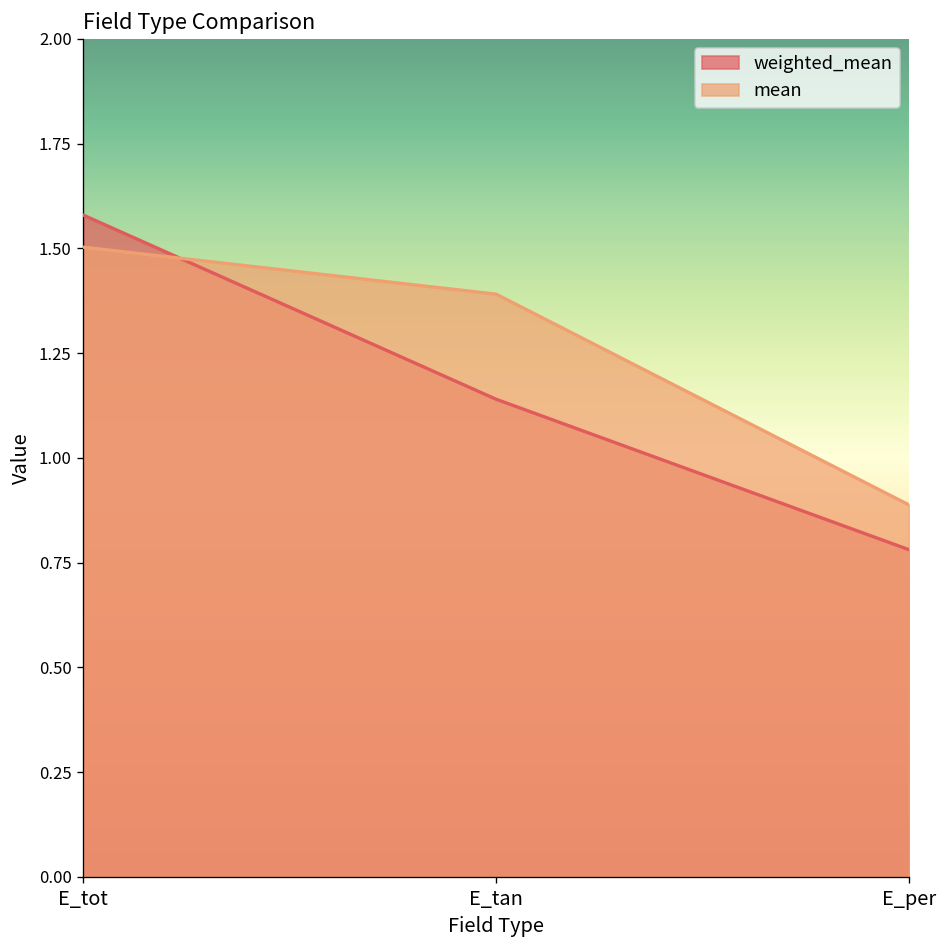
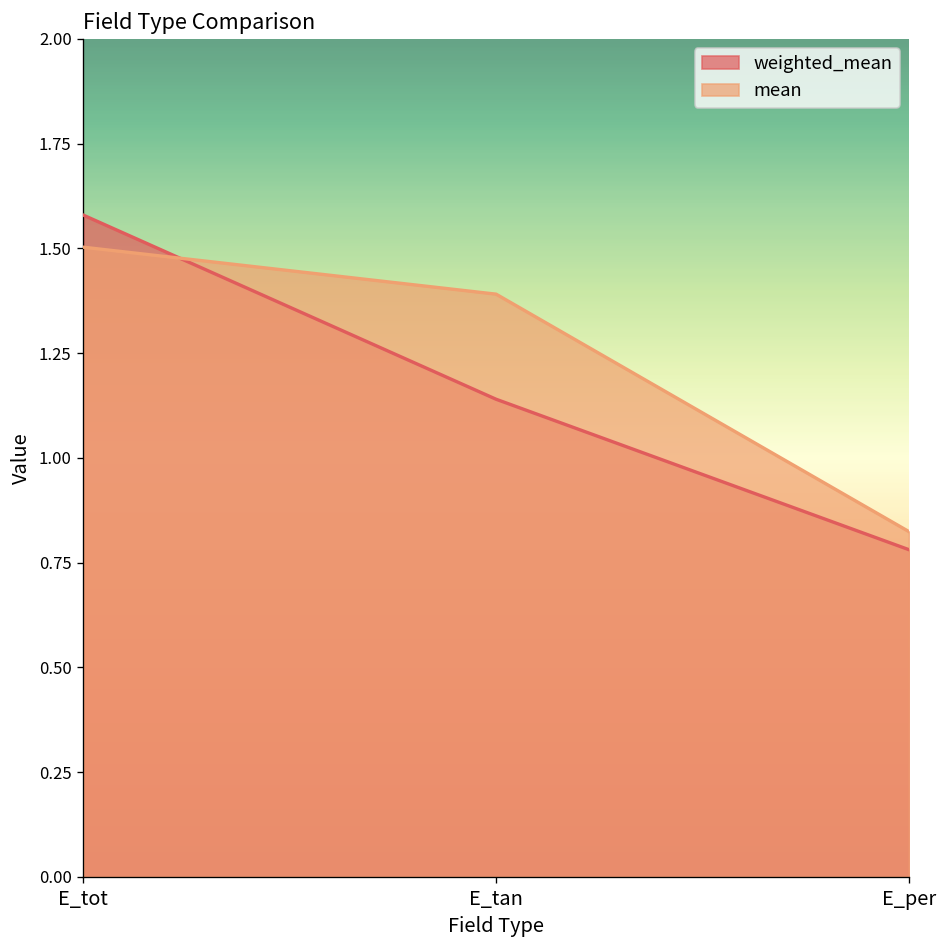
mean, E_per: 0.89 -> 0.82
